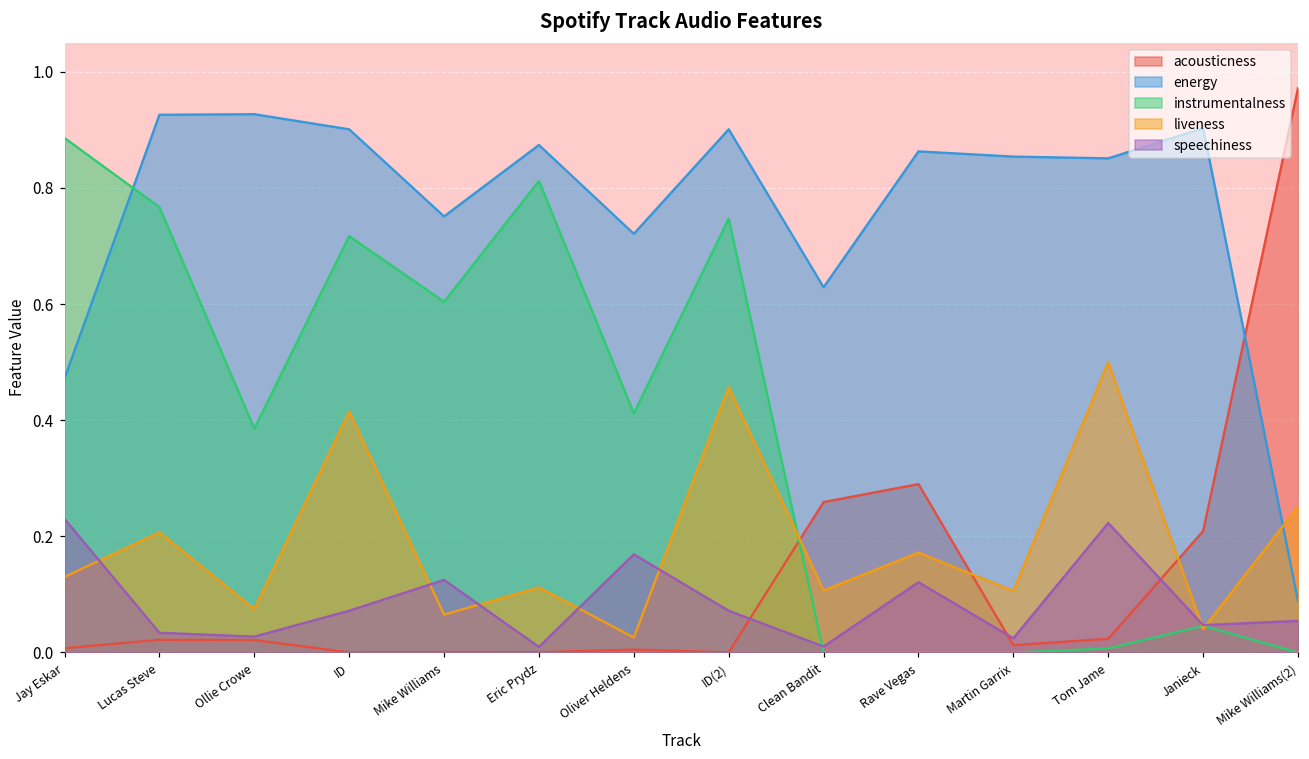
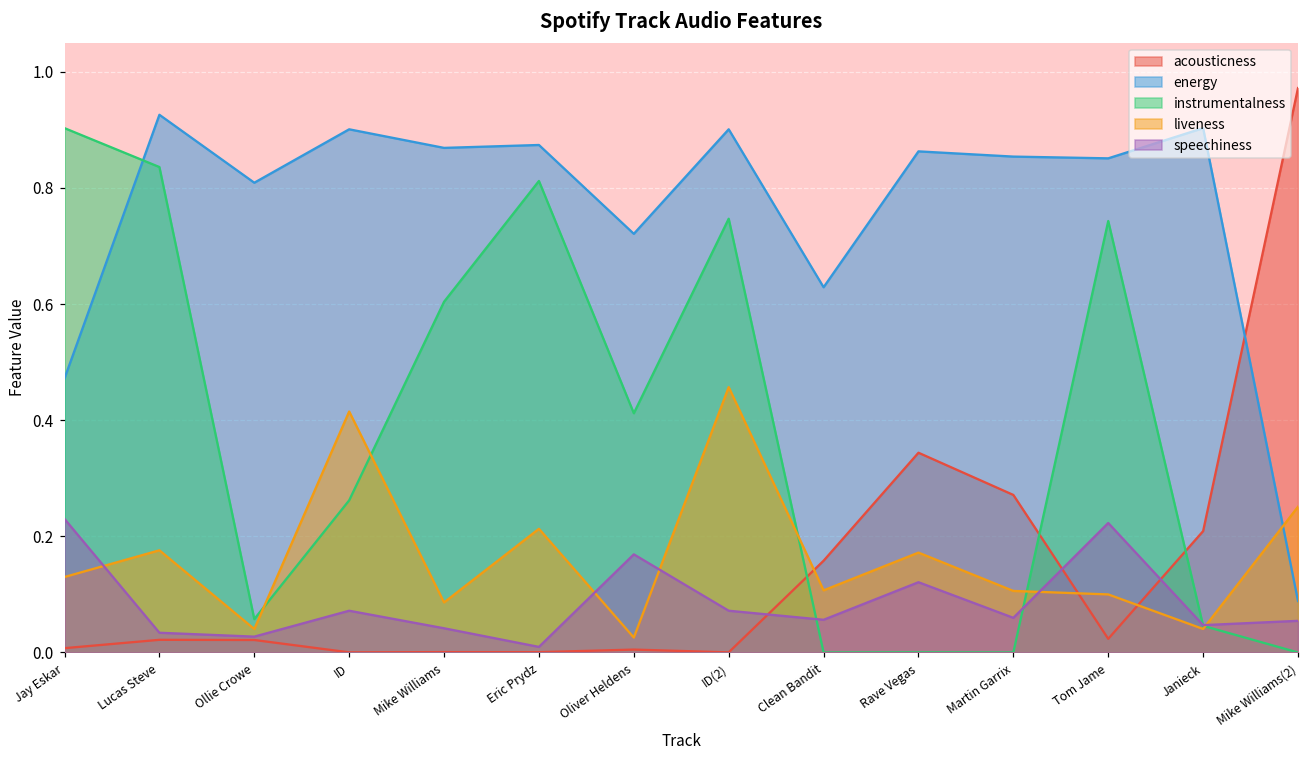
instrumentalness, Jay Eskar: 0.89 -> 0.90
instrumentalness, Lucas Steve: 0.77 -> 0.84
liveness, Lucas Steve: 0.21 -> 0.18
energy, Ollie Crowe: 0.93 -> 0.81
instrumentalness, Ollie Crowe: 0.39 -> 0.06
liveness, Ollie Crowe: 0.07 -> 0.04
instrumentalness, ID: 0.72 -> 0.26
energy, Mike Williams: 0.75 -> 0.87
liveness, Mike Williams: 0.07 -> 0.09
speechiness, Mike Williams: 0.13 -> 0.04
liveness, Eric Prydz: 0.11 -> 0.21
acousticness, Clean Bandit: 0.26 -> 0.16
speechiness, Clean Bandit: 0.01 -> 0.06
acousticness, Rave Vegas: 0.29 -> 0.34
acousticness, Martin Garrix: 0.01 -> 0.27
speechiness, Martin Garrix: 0.02 -> 0.06
instrumentalness, Tom Jame: 0.01 -> 0.74
liveness, Tom Jame: 0.5 -> 0.1
